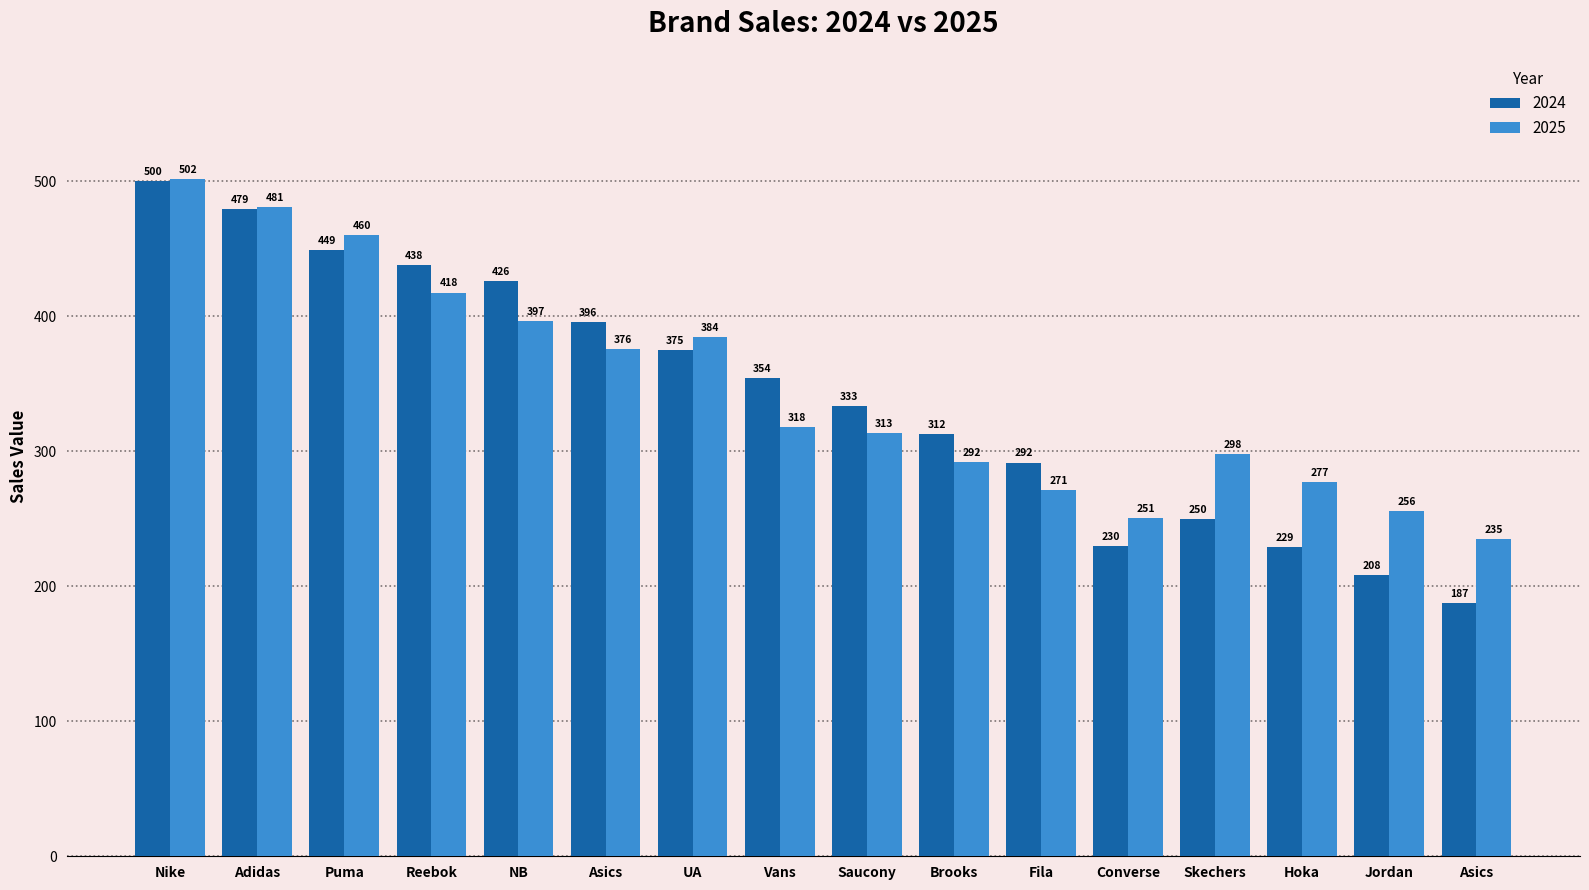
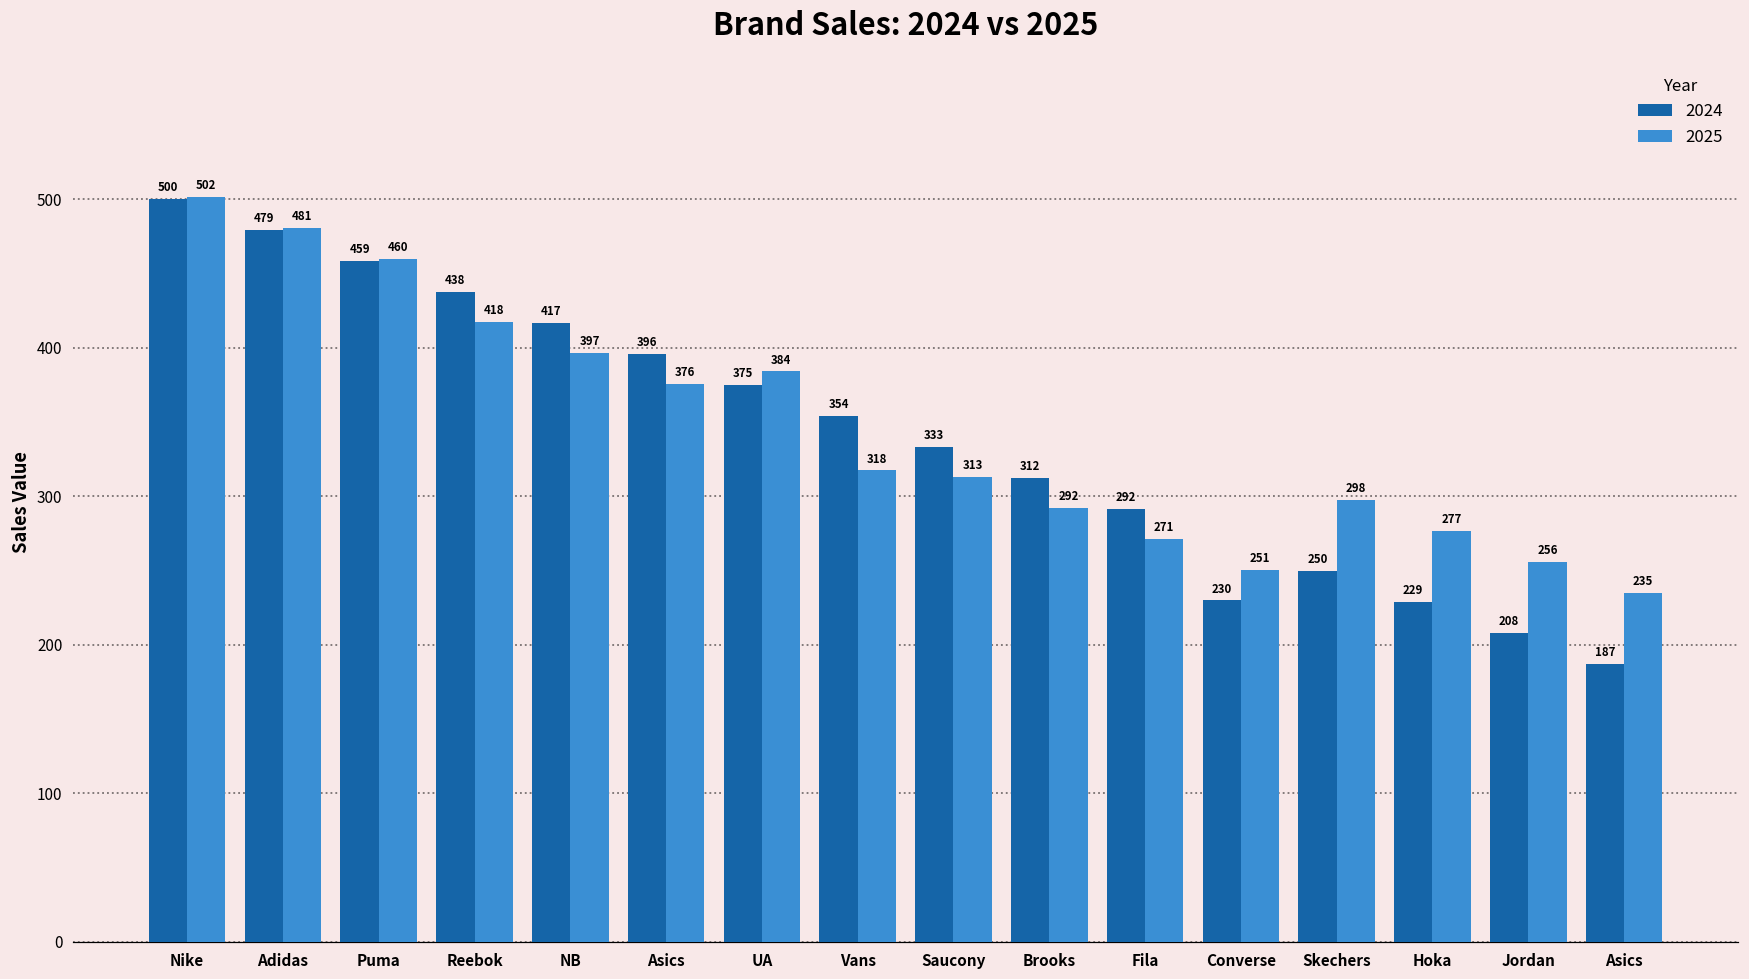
2024, Puma: 449 -> 459
2024, NB: 426 -> 417
